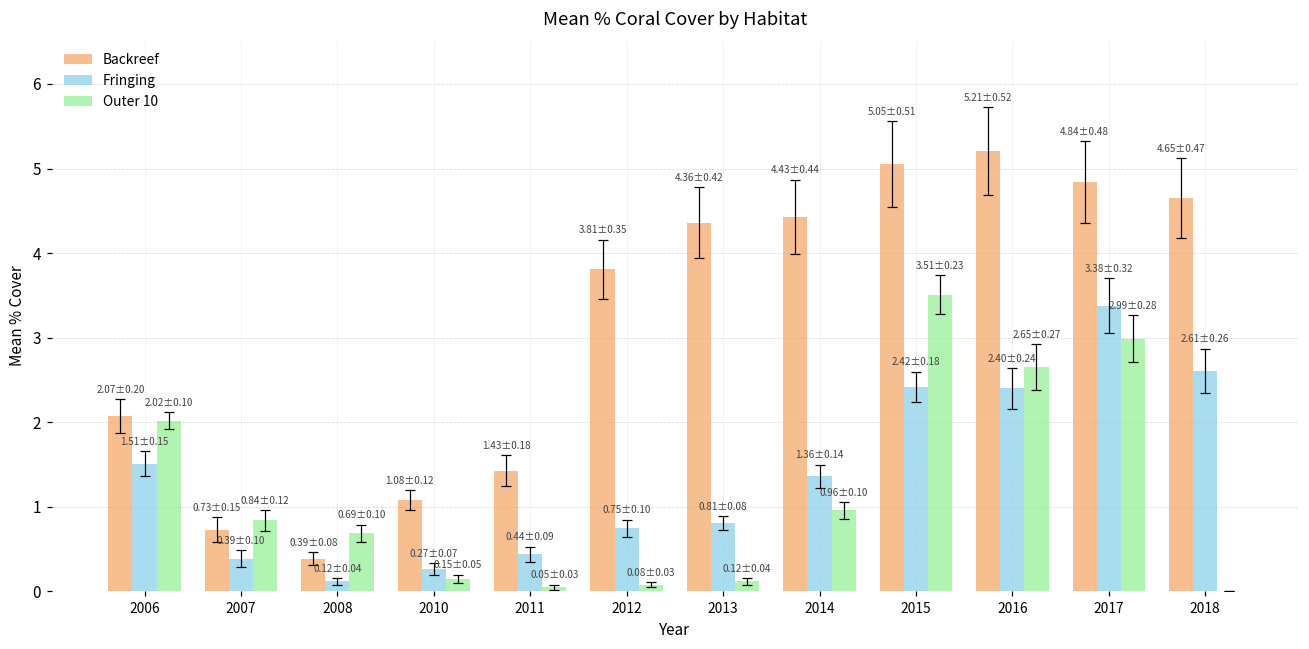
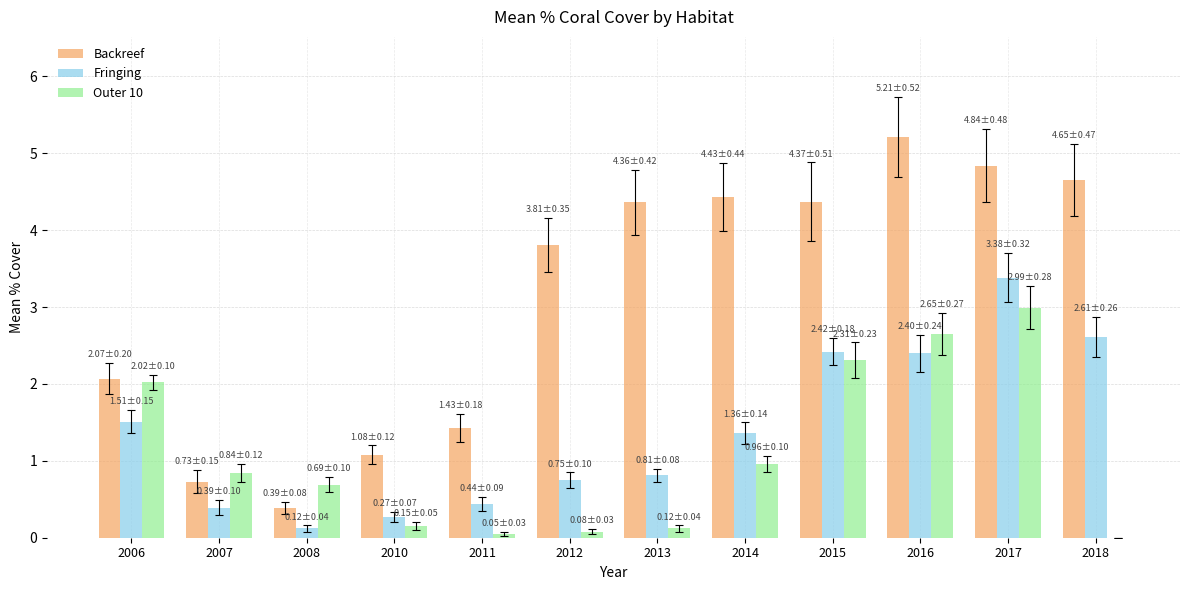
Backreef, 2015: 5.05±0.51 -> 4.37±0.51
Outer 10, 2015: 3.51±0.23 -> 2.31±0.23
